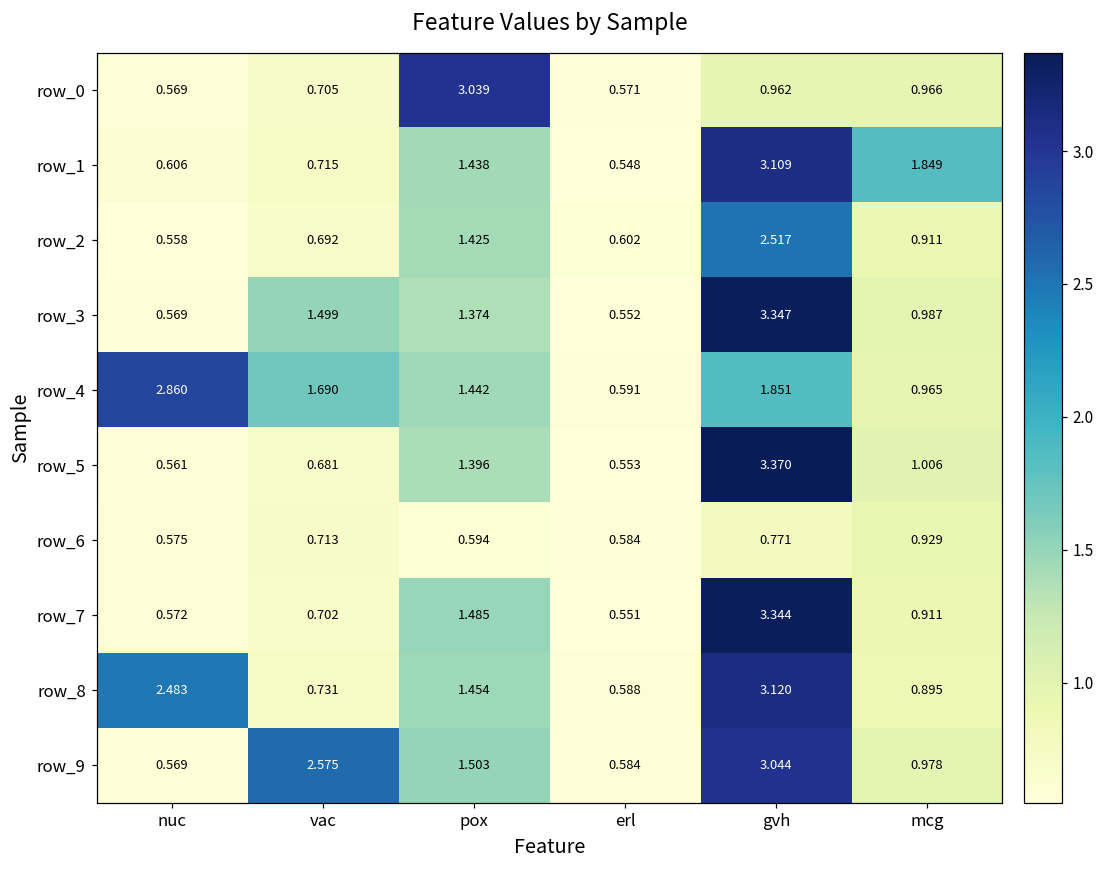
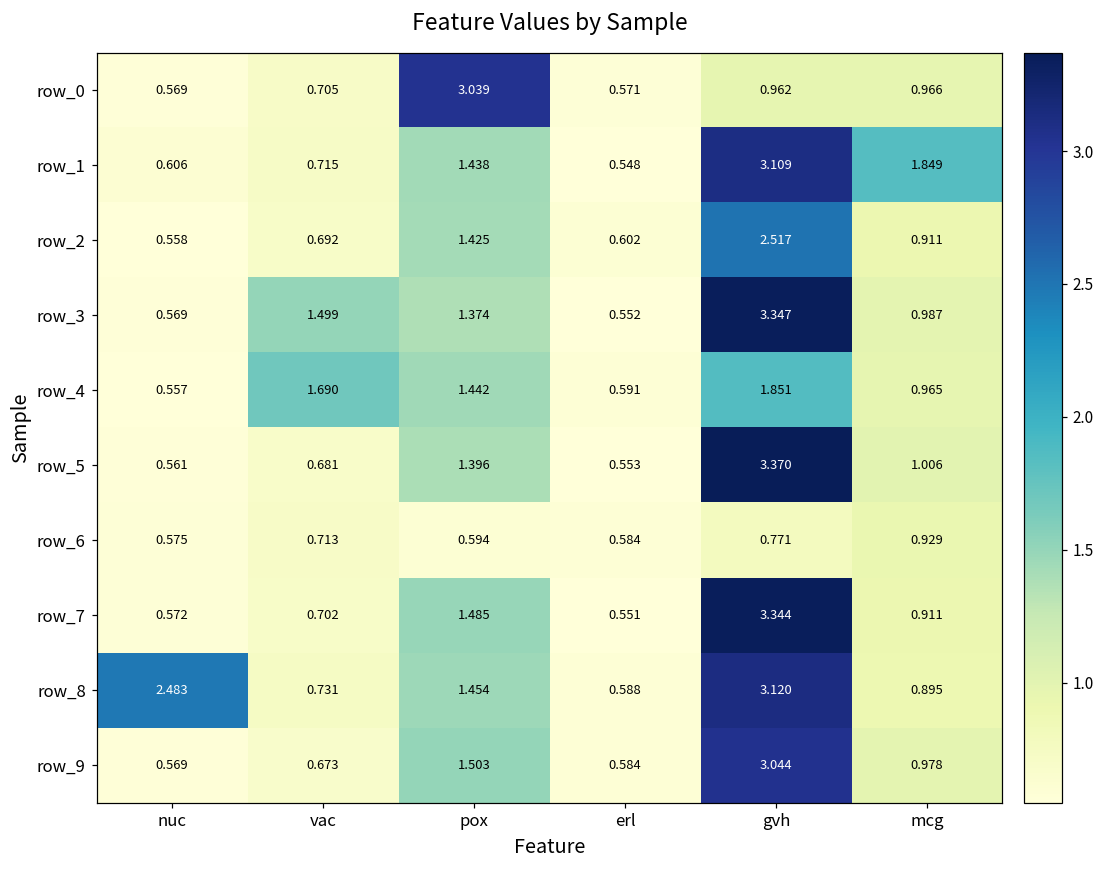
row_4, nuc: 2.860 -> 0.557
row_9, vac: 2.575 -> 0.673
